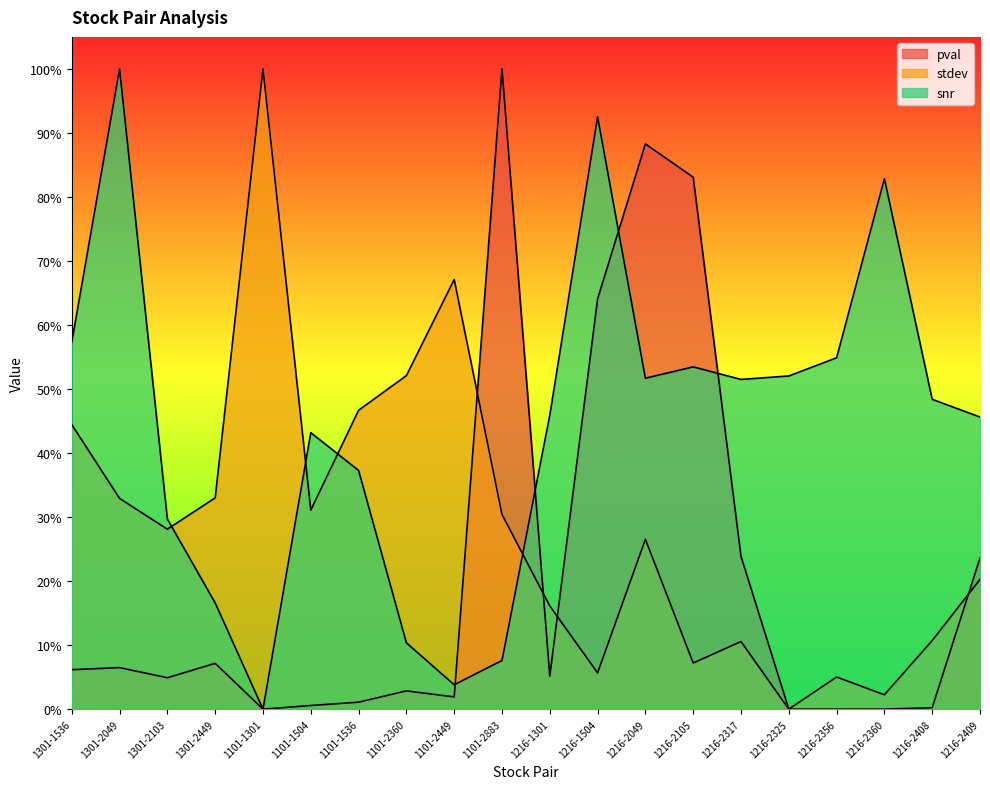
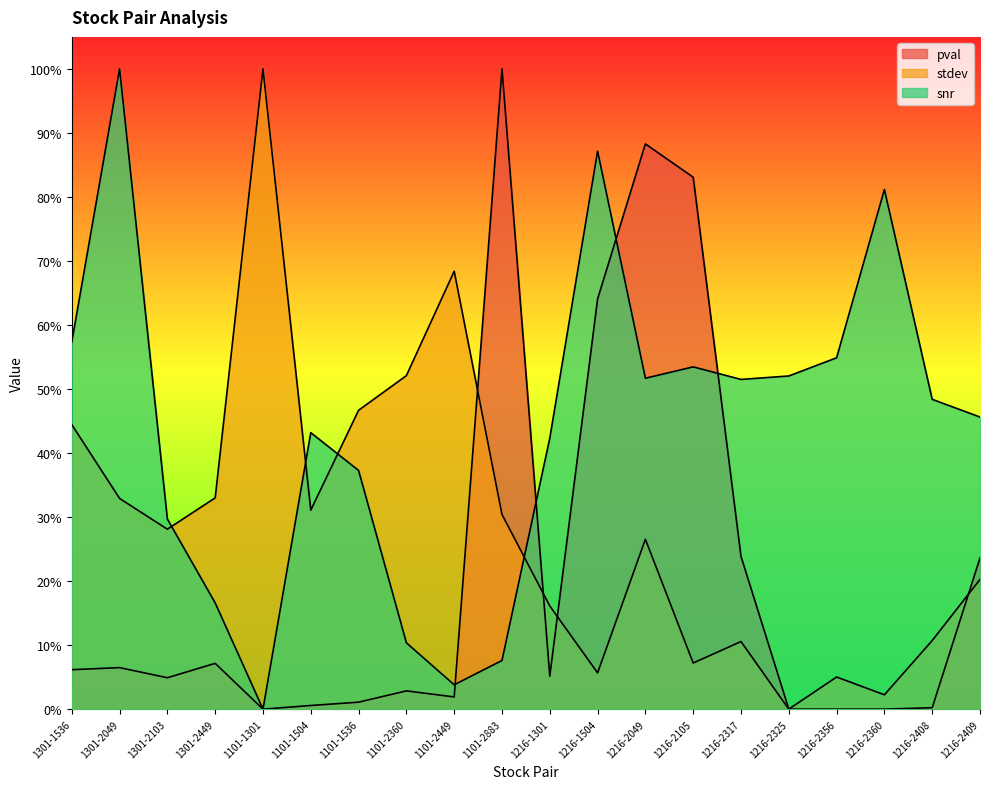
stdev, 1101-2449: 67% -> 68%
snr, 1216-1301: 46% -> 42%
snr, 1216-1504: 93% -> 87%
snr, 1216-2360: 83% -> 81%
